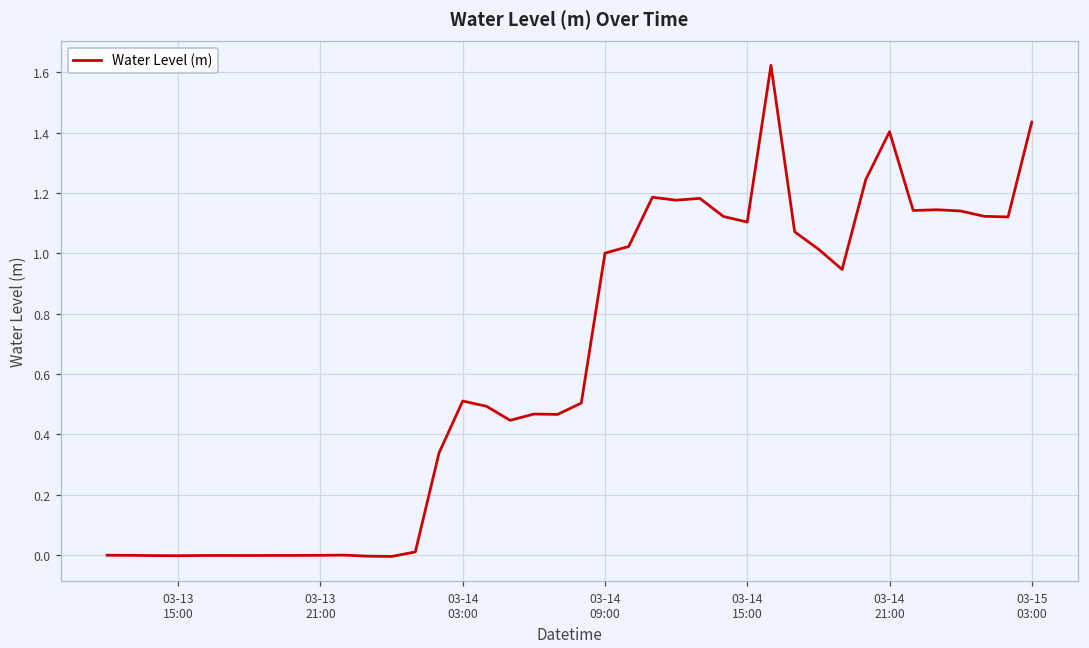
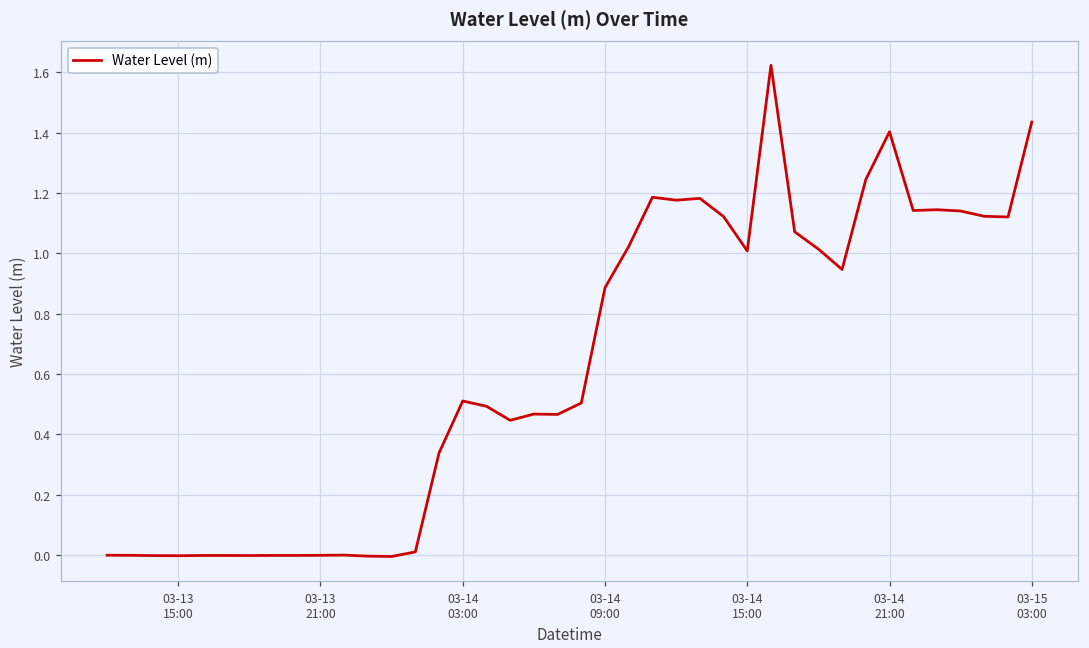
03-14 09:00: 1.00 -> 0.89
03-14 15:00: 1.10 -> 1.01
